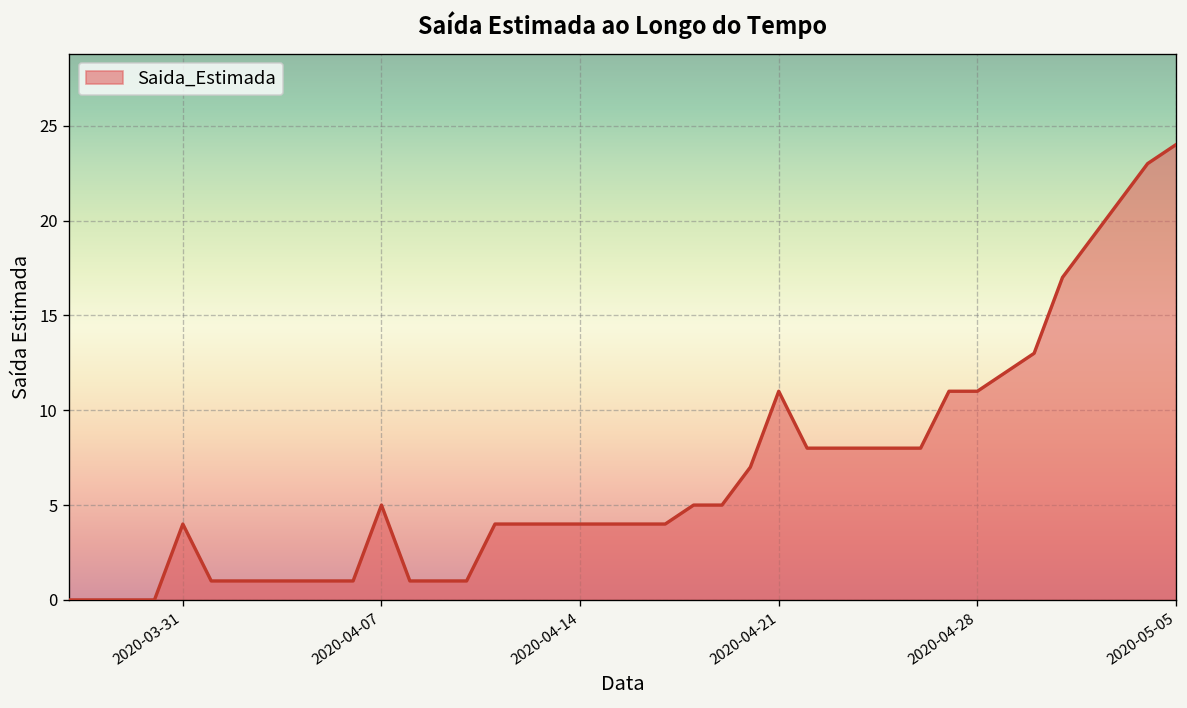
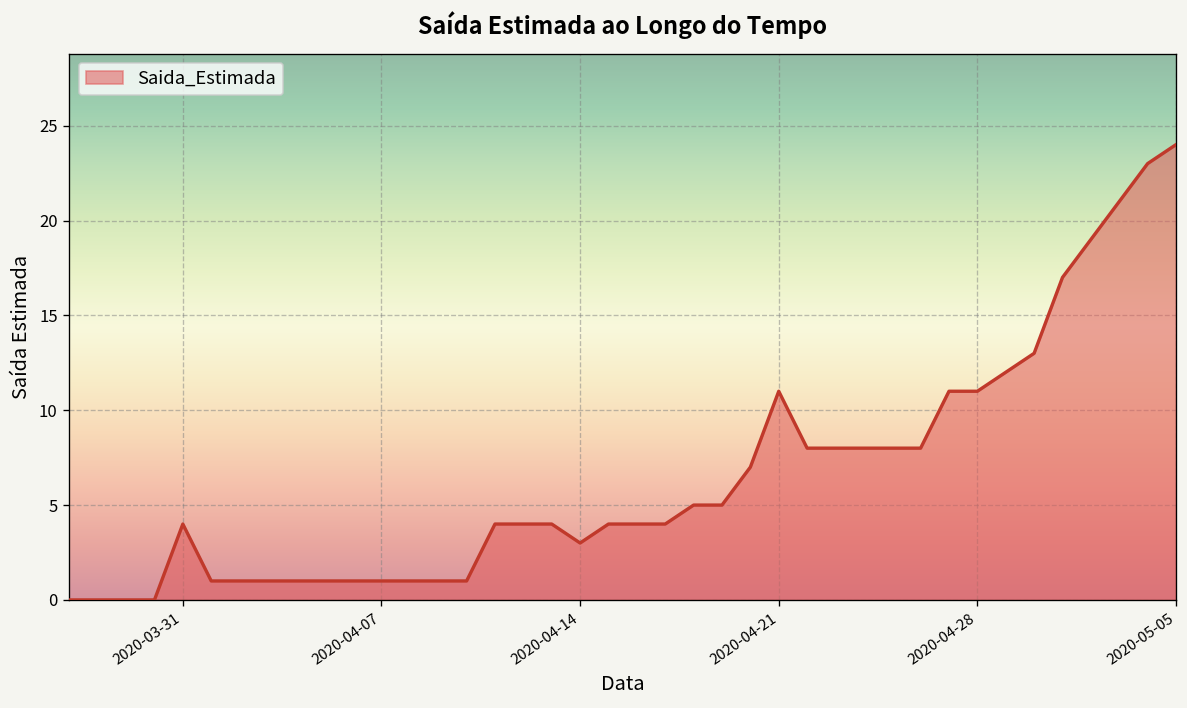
2020-04-07: 5 -> 1
2020-04-14: 4 -> 3
